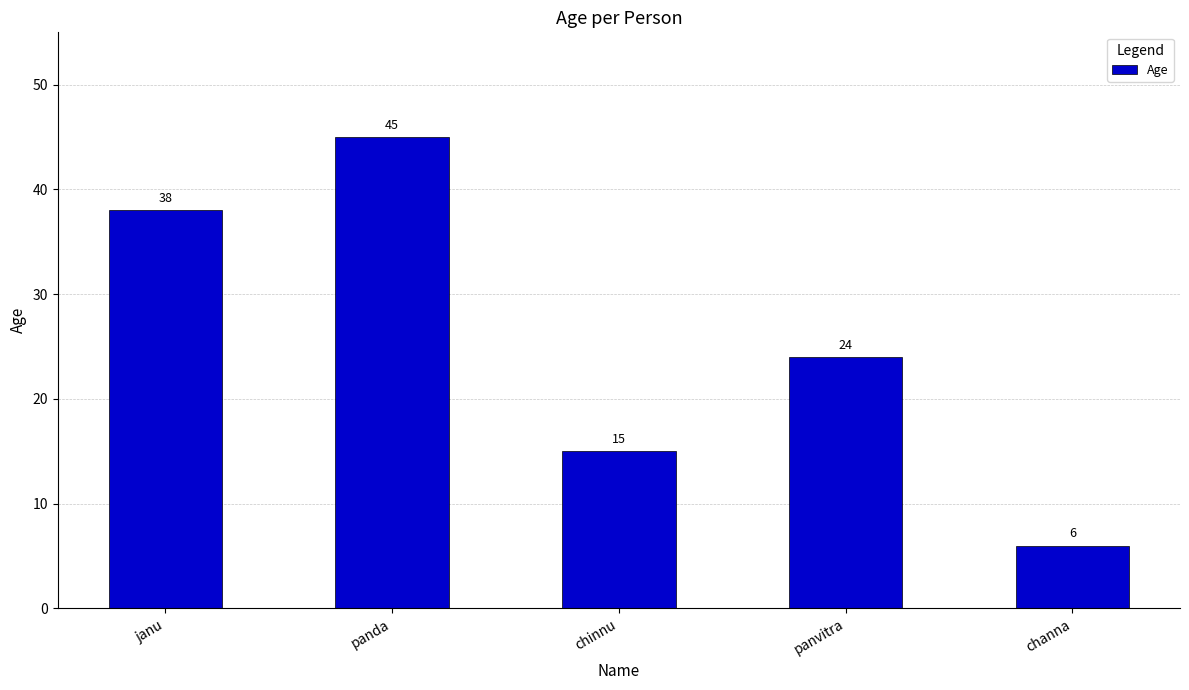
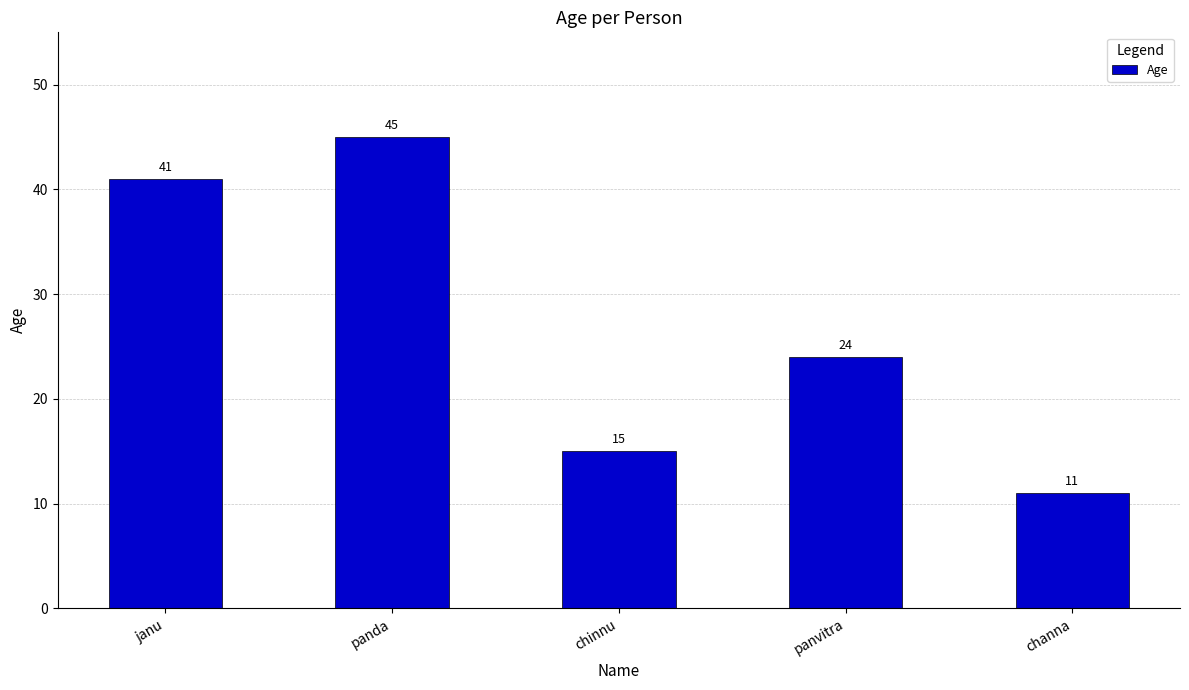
janu: 38 -> 41
channa: 6 -> 11
